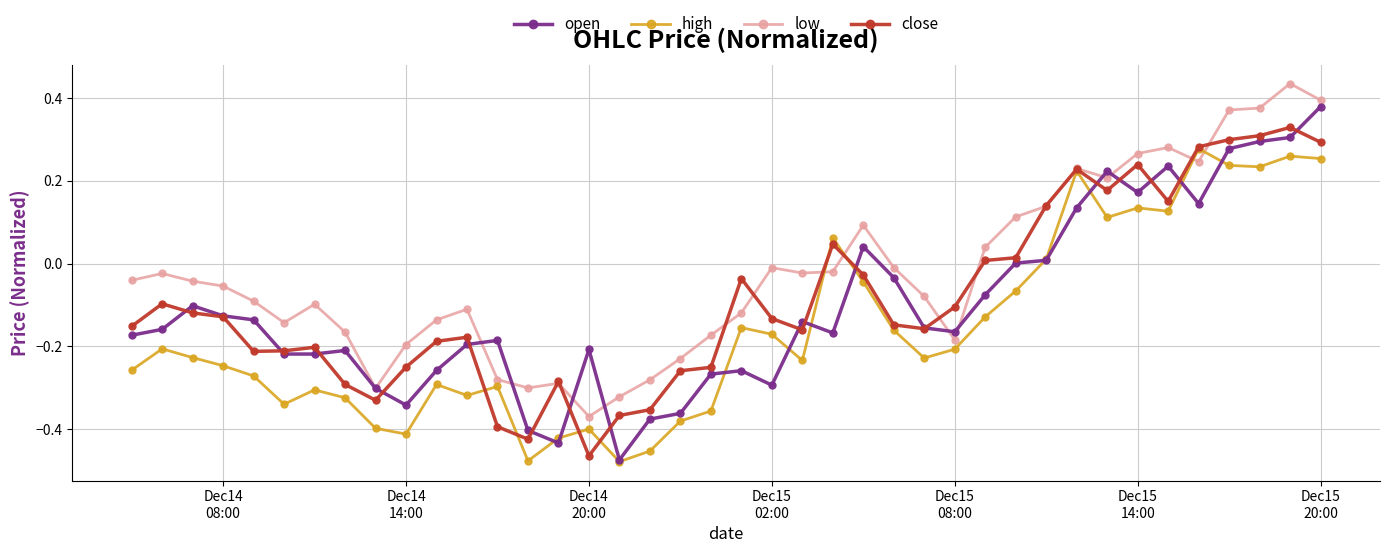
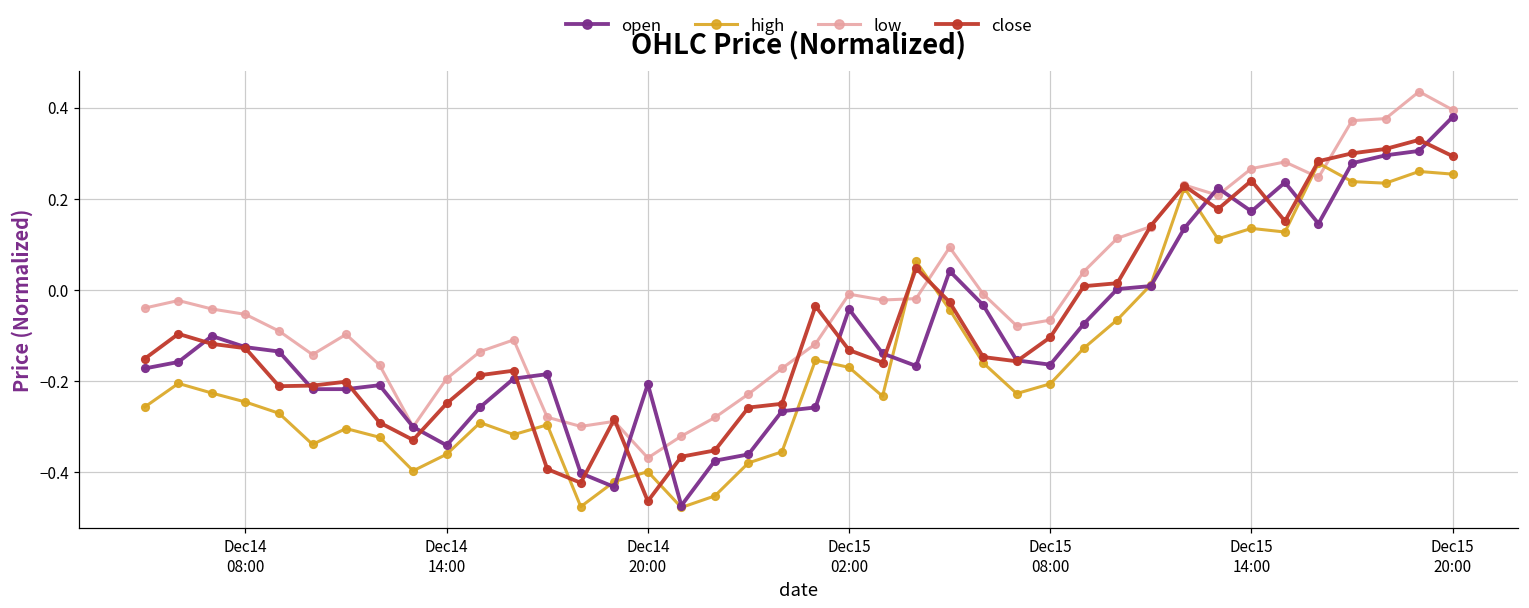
high, Dec14 14:00: -0.41 -> -0.36
open, Dec15 02:00: -0.29 -> -0.04
low, Dec15 08:00: -0.18 -> -0.07
